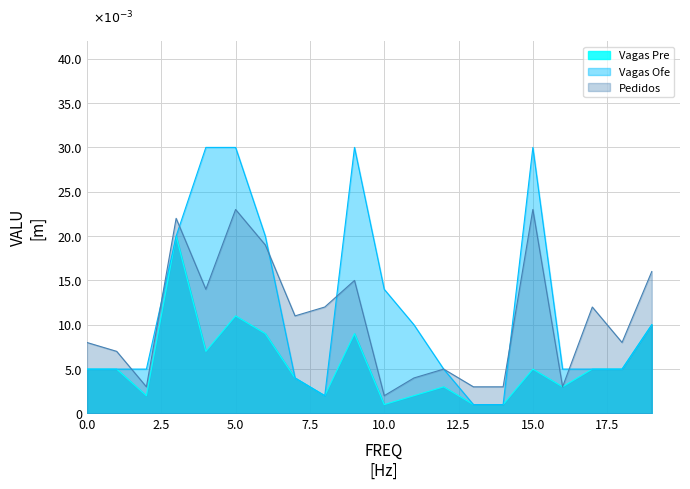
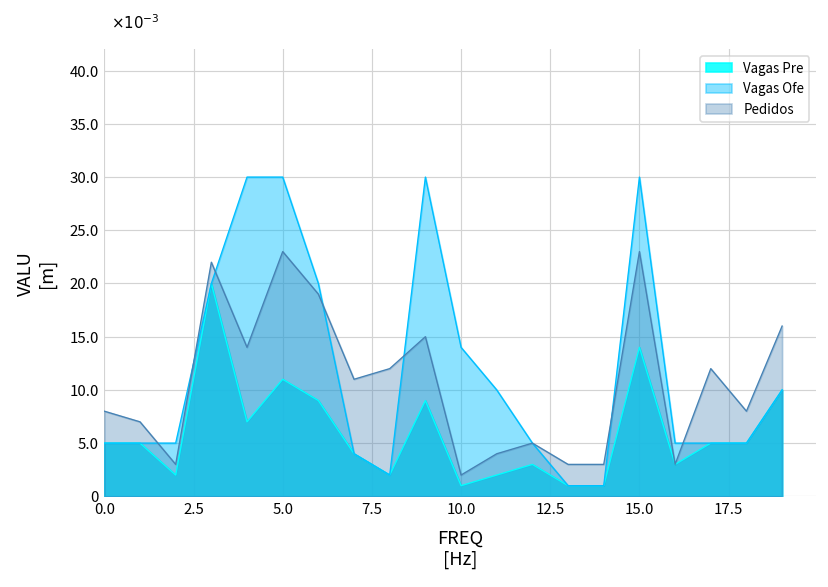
Vagas Pre, 15.0: 5 -> 14
